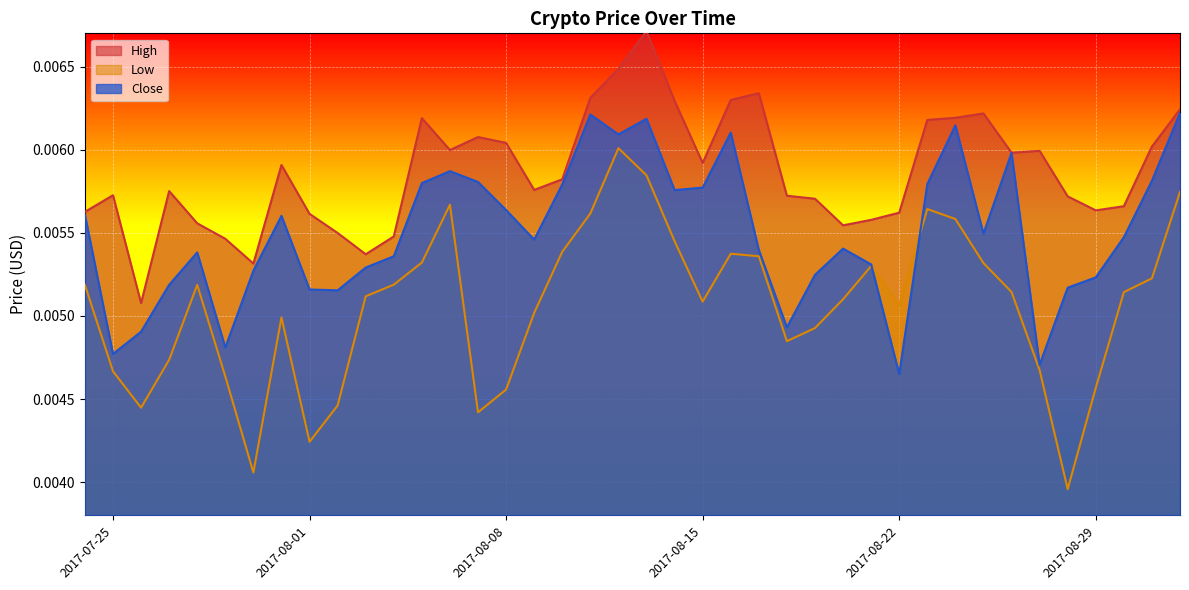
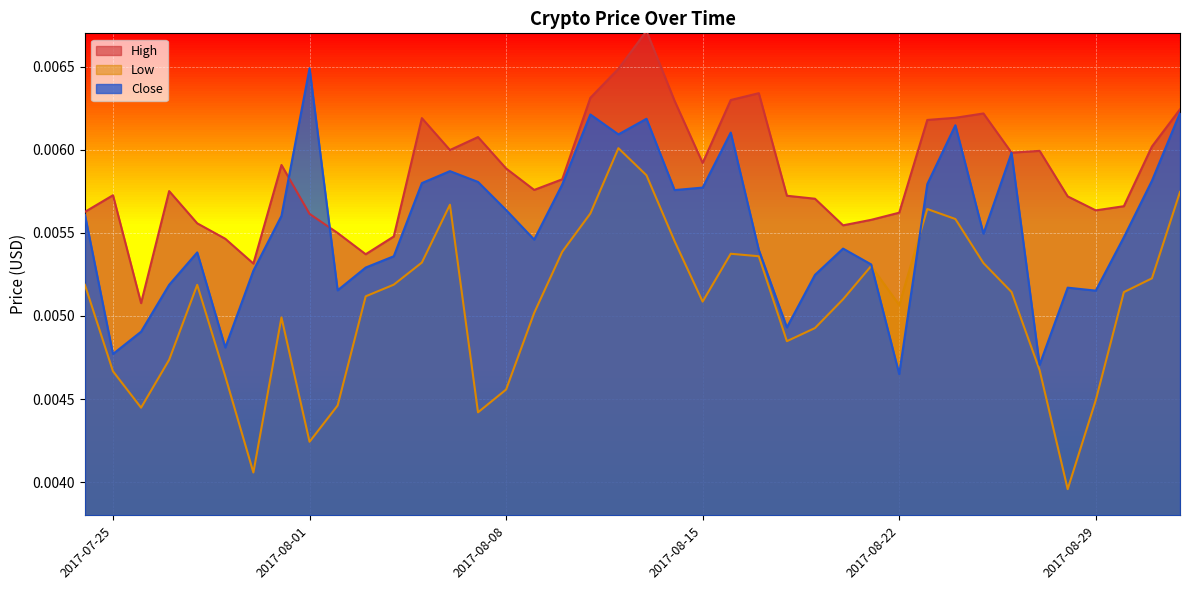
Close, 2017-08-01: 0.00516 -> 0.00649
High, 2017-08-08: 0.00604 -> 0.00589
Low, 2017-08-29: 0.00457 -> 0.00449
Close, 2017-08-29: 0.00523 -> 0.00515
